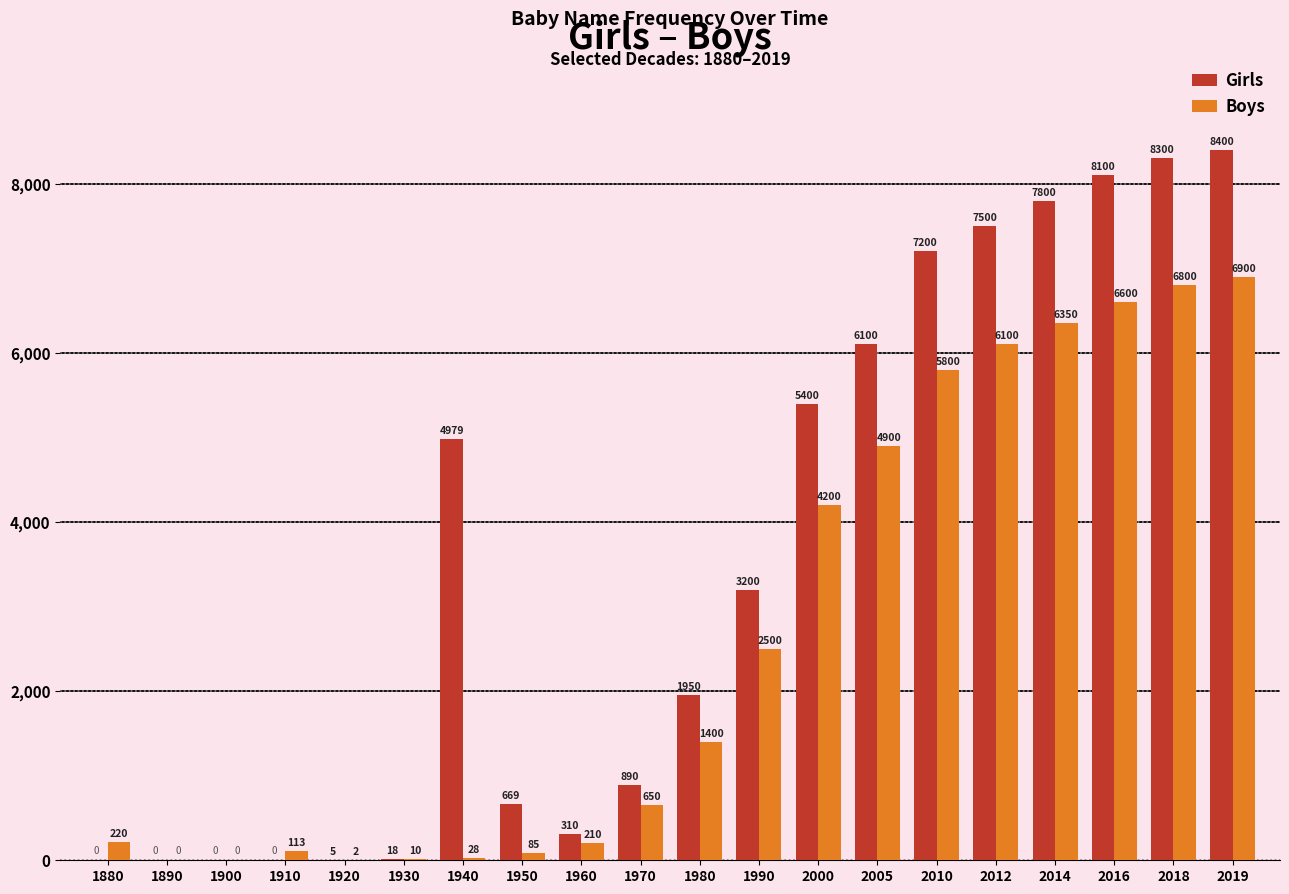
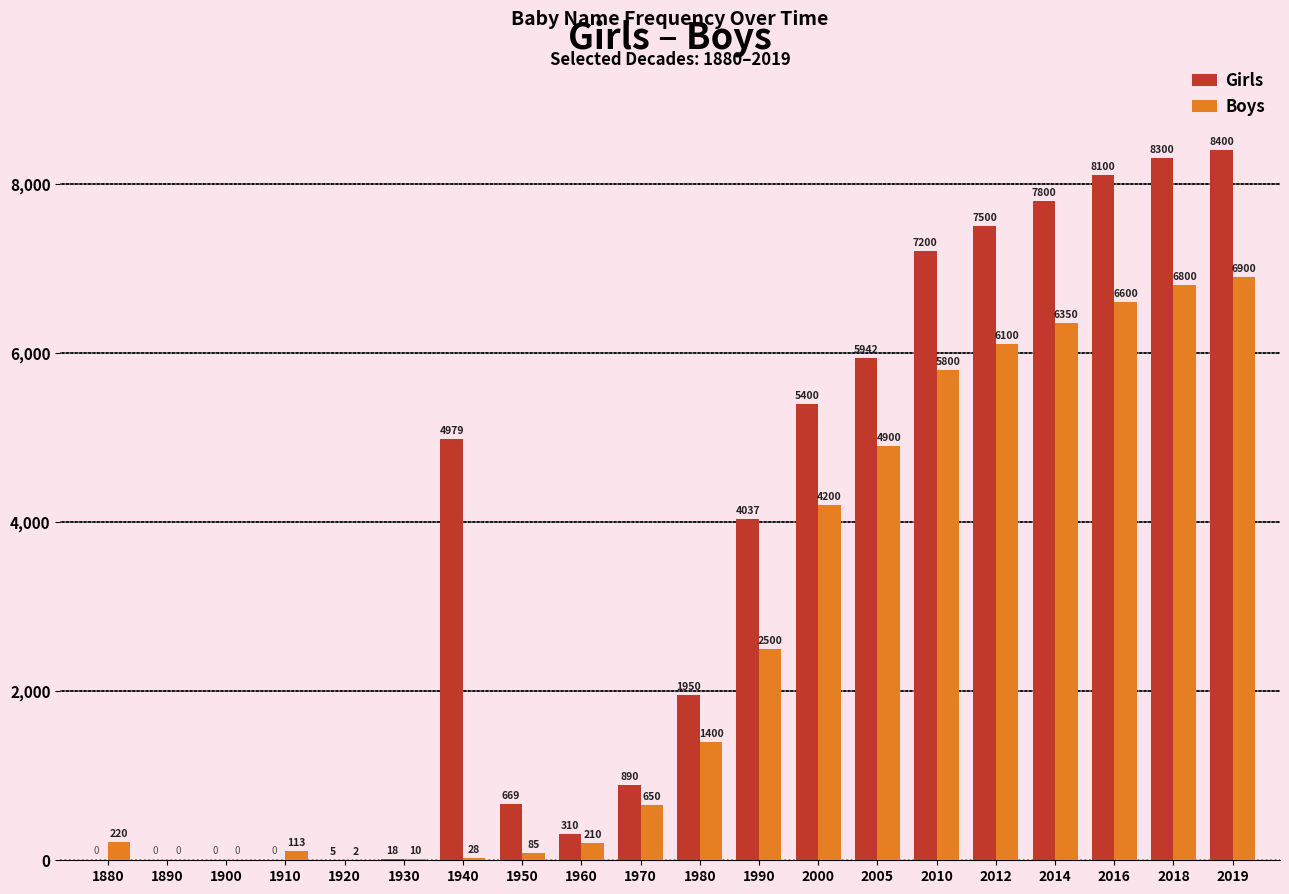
Girls, 1990: 3200 -> 4037
Girls, 2005: 6100 -> 5942
